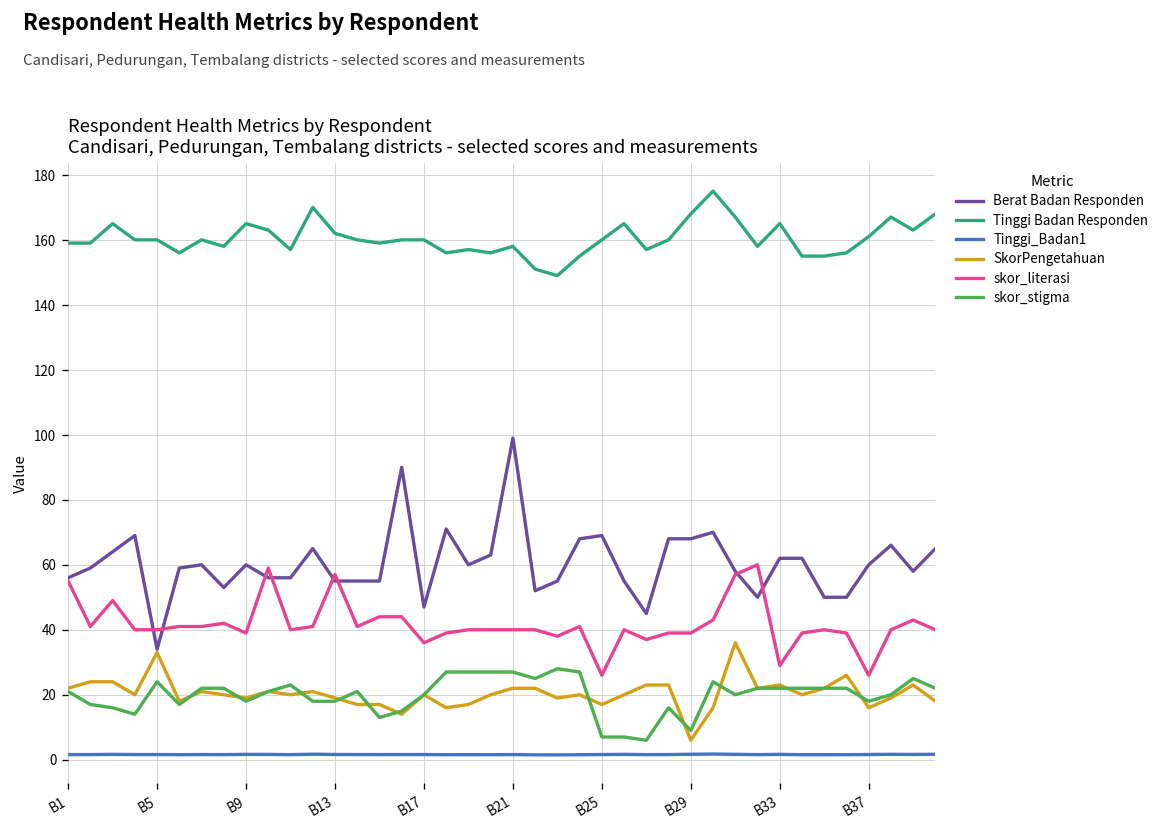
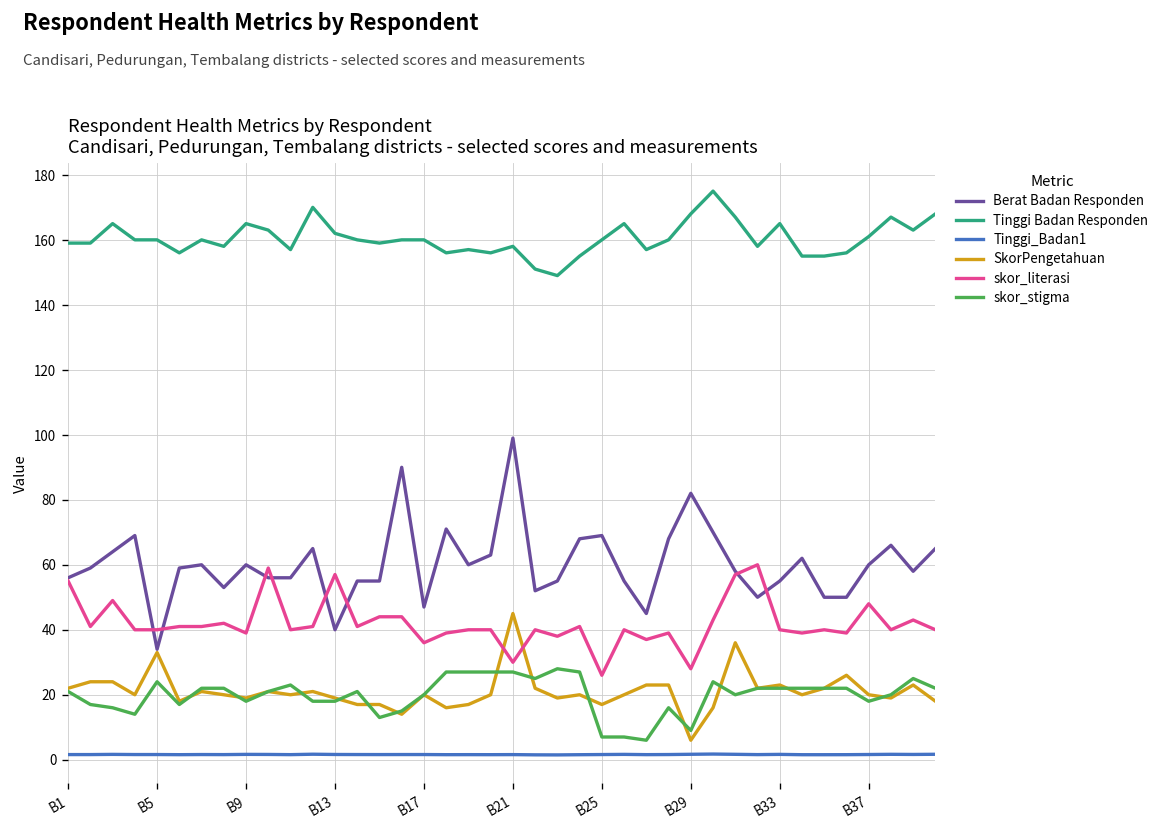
Berat Badan Responden, B13: 55 -> 40
SkorPengetahuan, B21: 22 -> 45
skor_literasi, B21: 40 -> 30
Berat Badan Responden, B29: 68 -> 82
skor_literasi, B29: 39 -> 28
Berat Badan Responden, B33: 62 -> 55
skor_literasi, B33: 29 -> 40
SkorPengetahuan, B37: 16 -> 20
skor_literasi, B37: 26 -> 48
